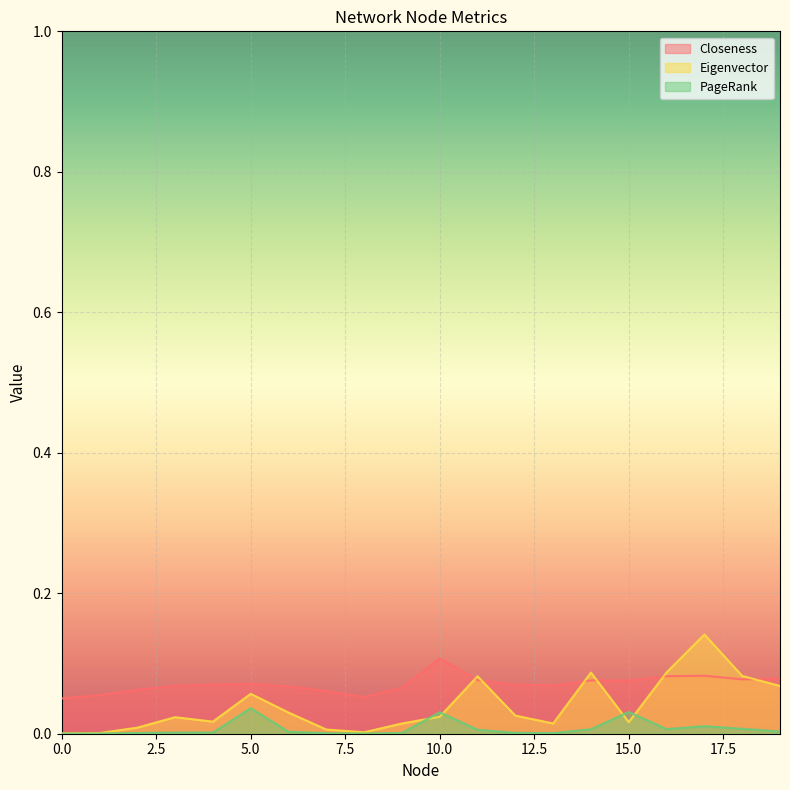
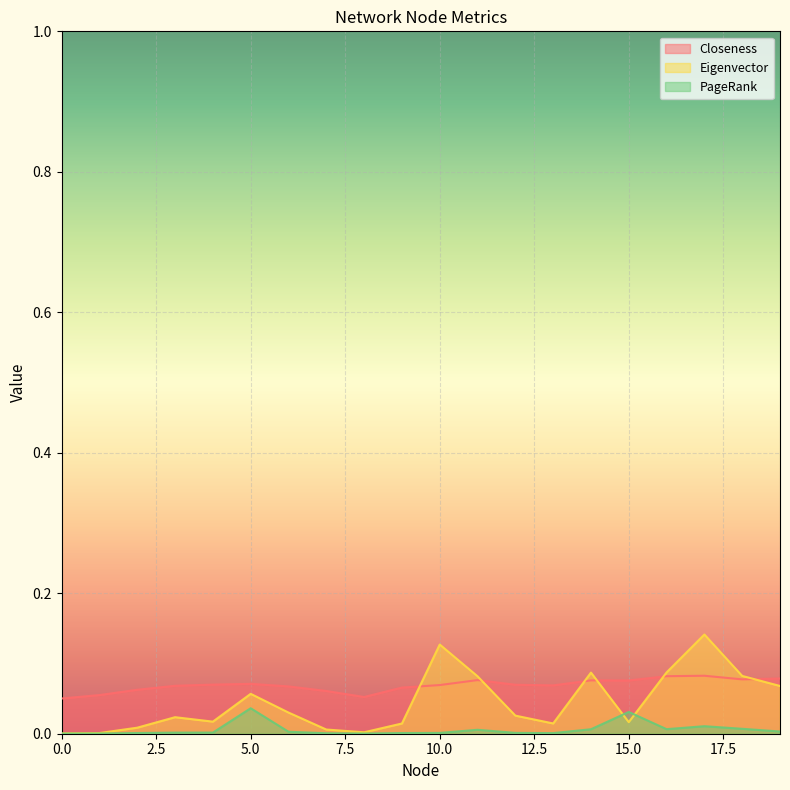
Closeness, 10.0: 0.11 -> 0.07
Eigenvector, 10.0: 0.02 -> 0.13
PageRank, 10.0: 0.03 -> 0.00
